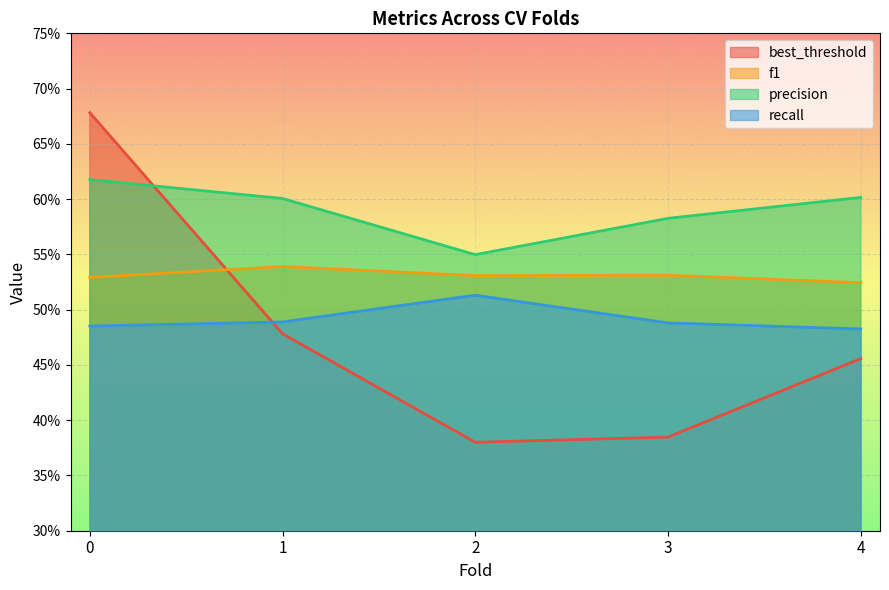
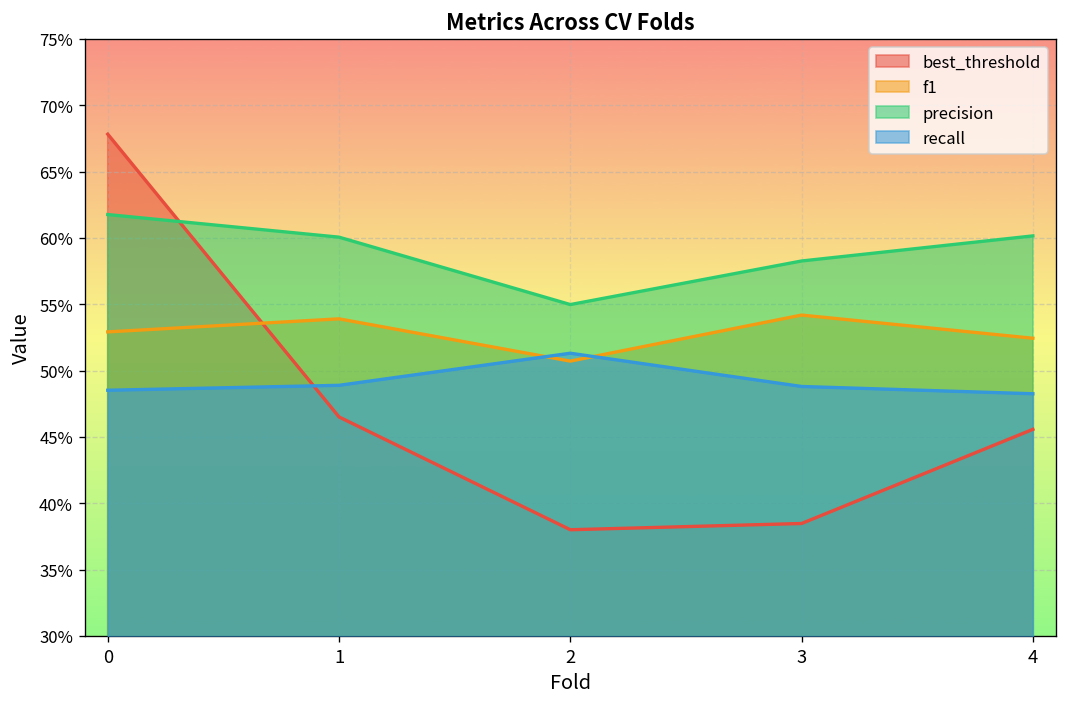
best_threshold, 1: 47.8% -> 46.5%
f1, 2: 53.1% -> 50.7%
f1, 3: 53.1% -> 54.2%
